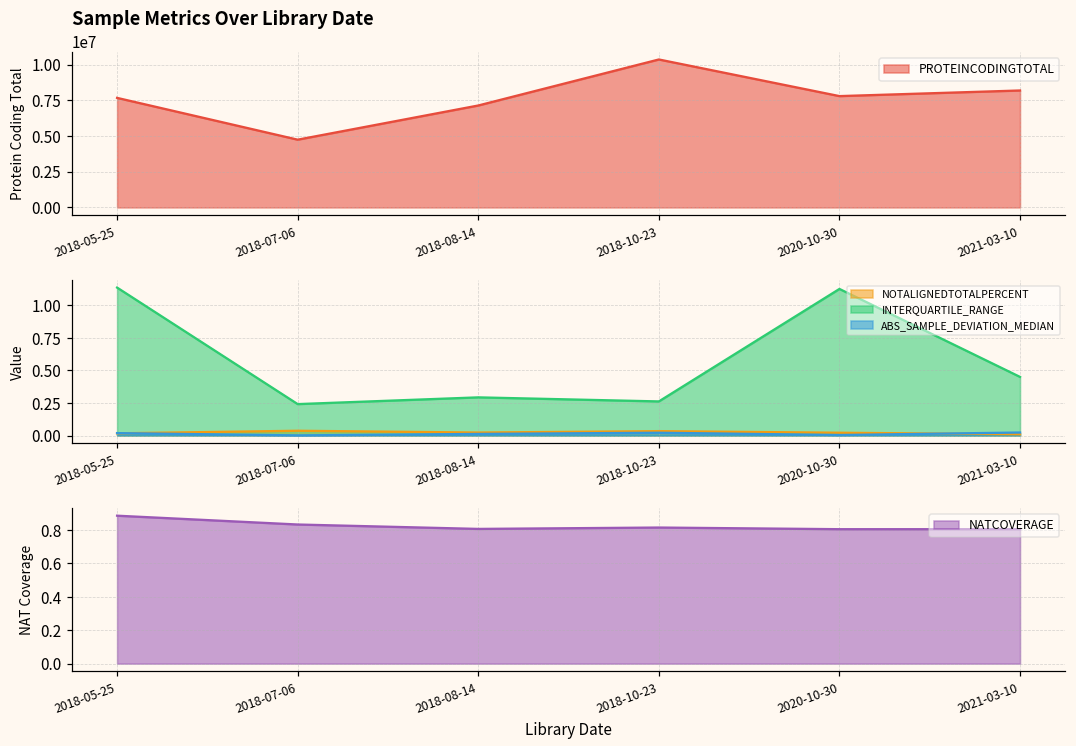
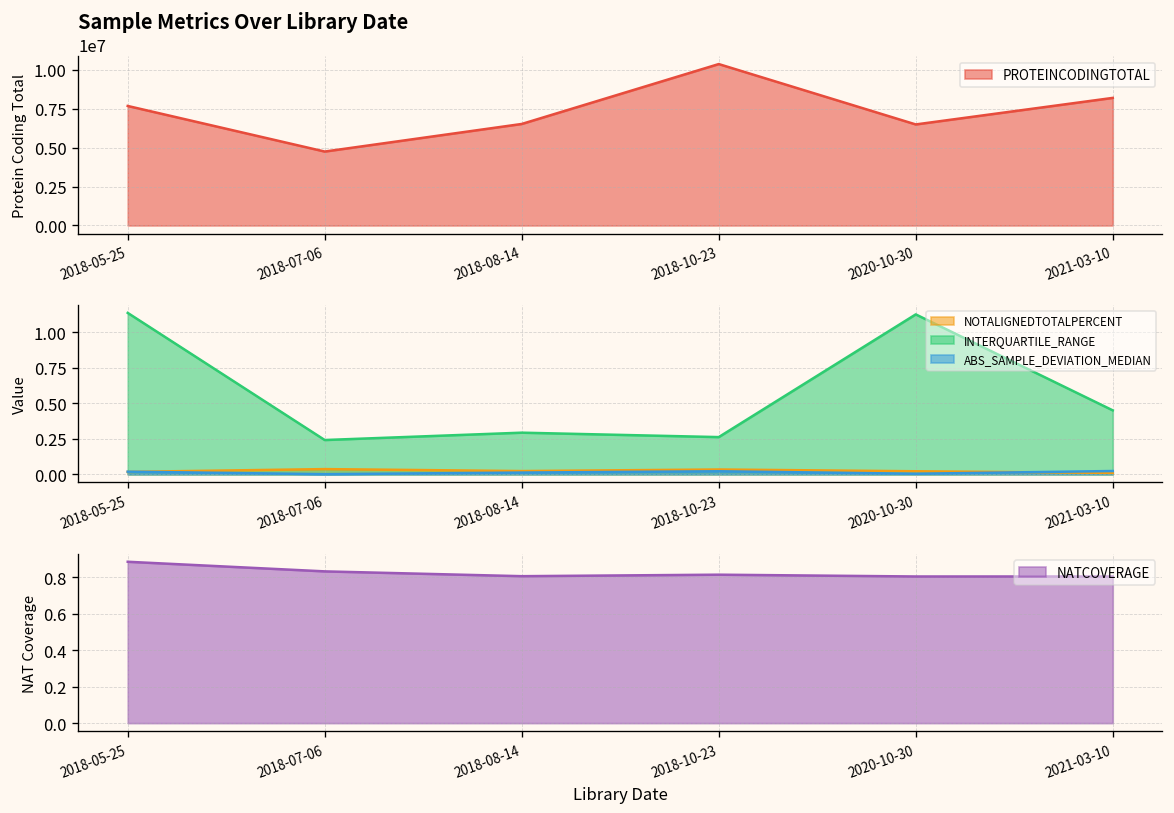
Sample Metrics Over Library Date, 2018-08-14: 7100000 -> 6500000
Sample Metrics Over Library Date, 2020-10-30: 7800000 -> 6500000
